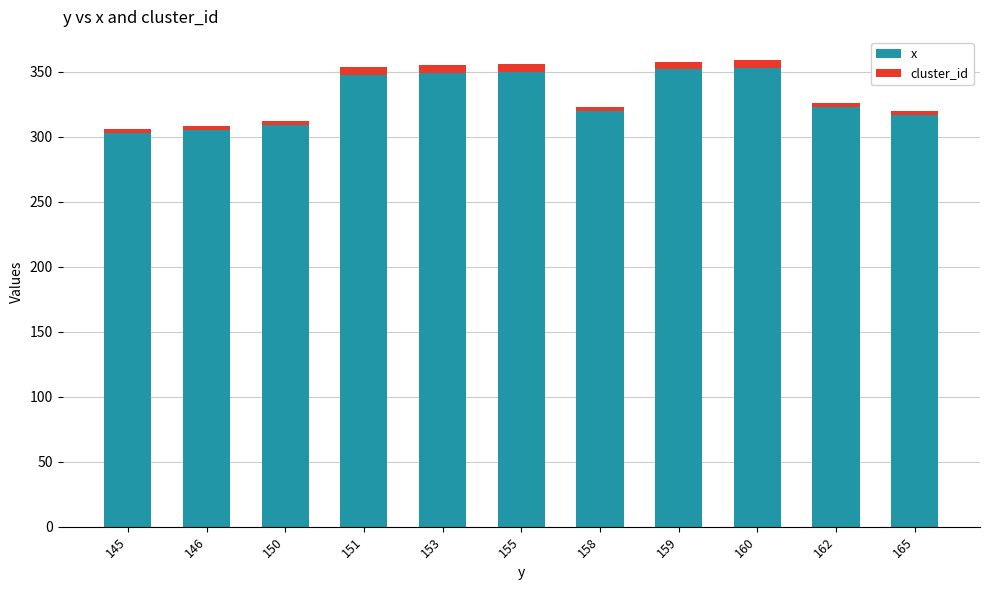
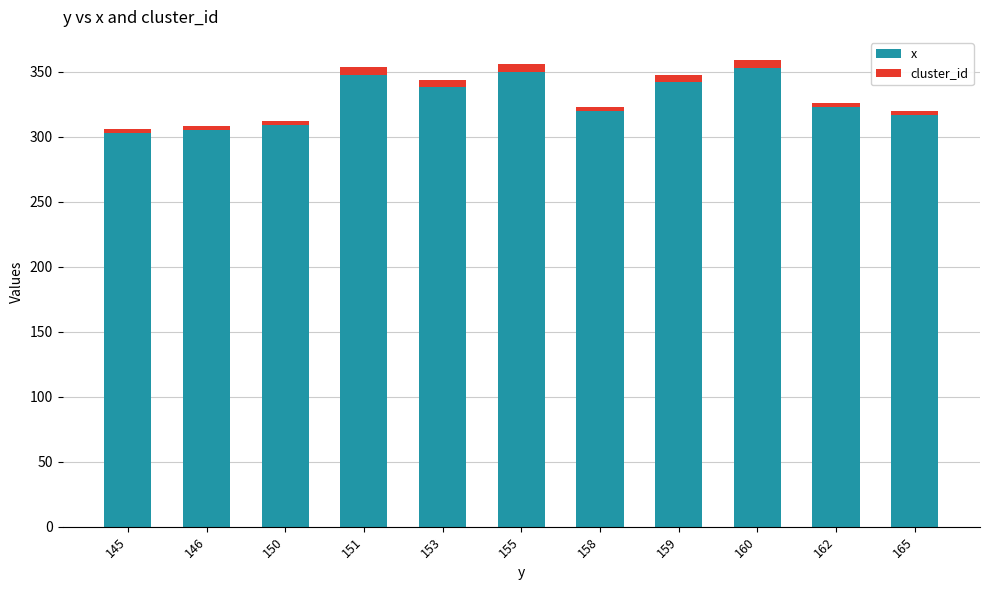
x, 153: 349 -> 338
x, 159: 352 -> 342
